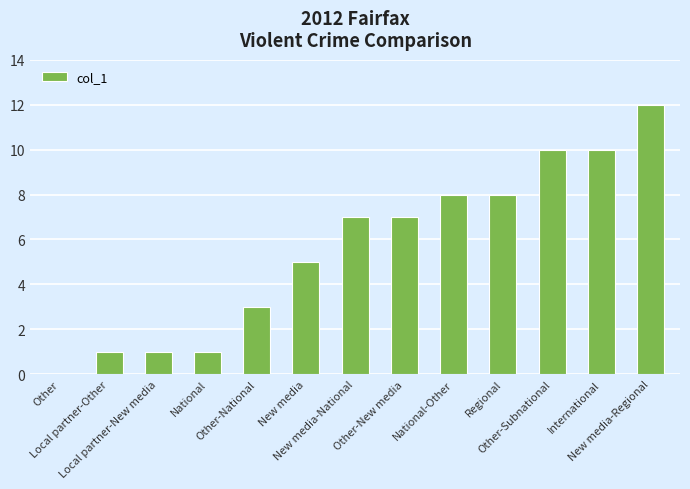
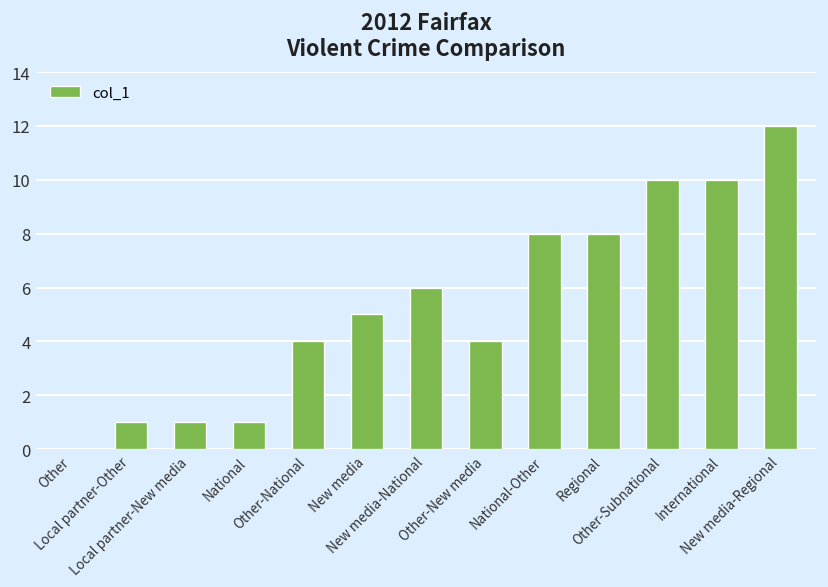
Other-National: 3 -> 4
New media-National: 7 -> 6
Other-New media: 7 -> 4
